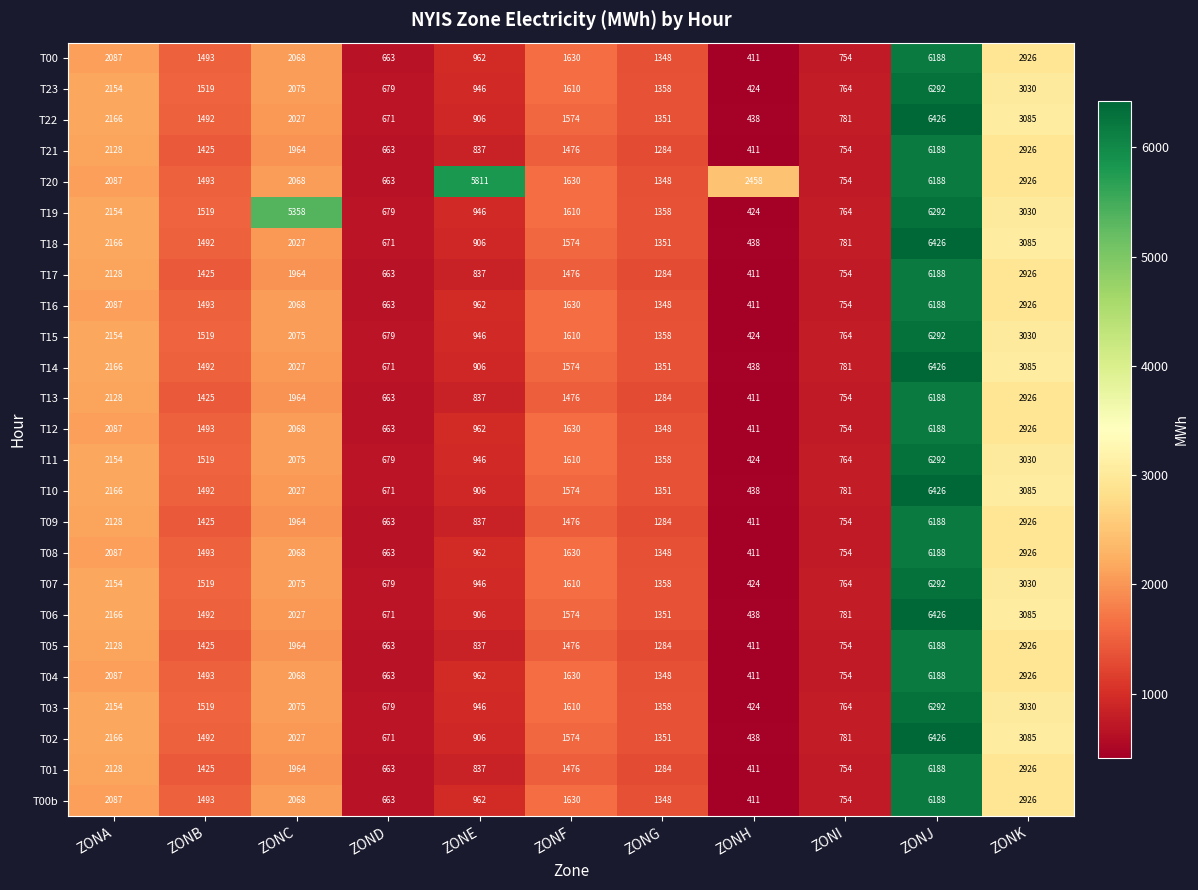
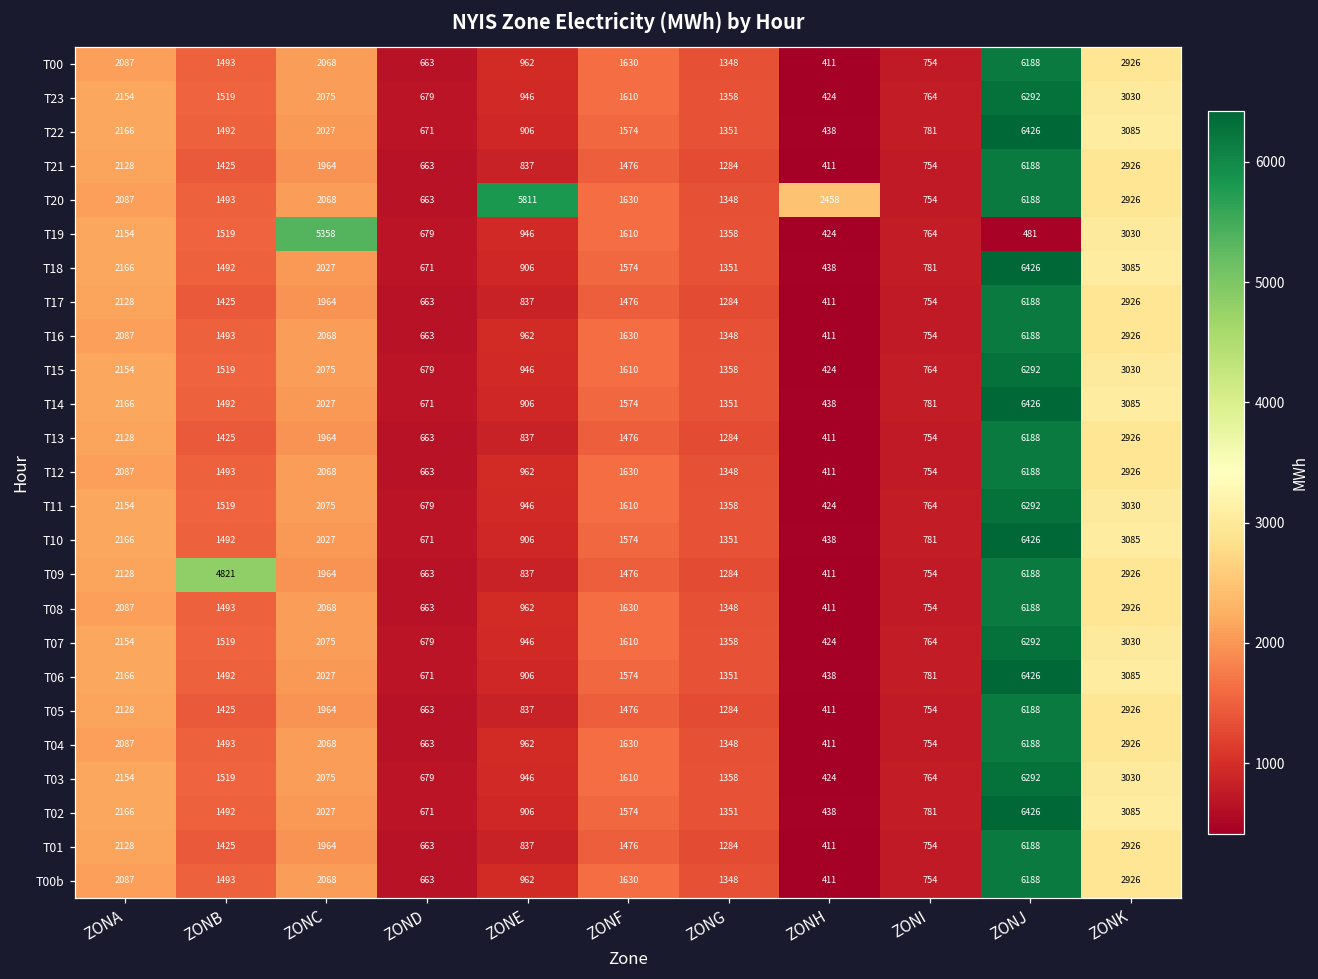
T19, ZONJ: 6292 -> 481
T09, ZONB: 1425 -> 4821
